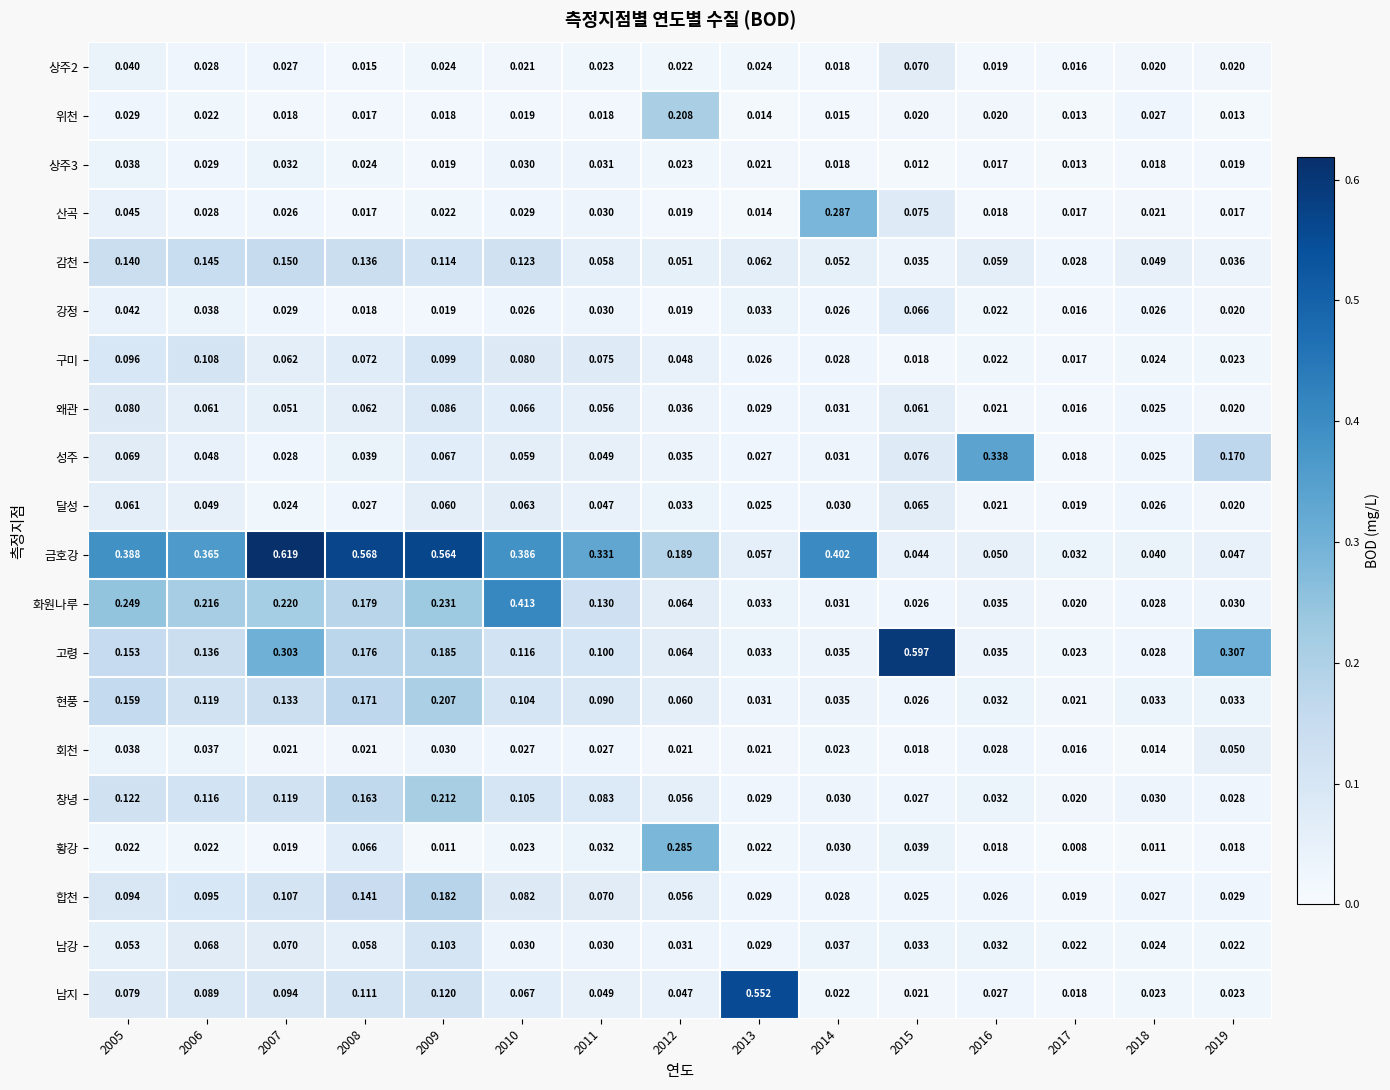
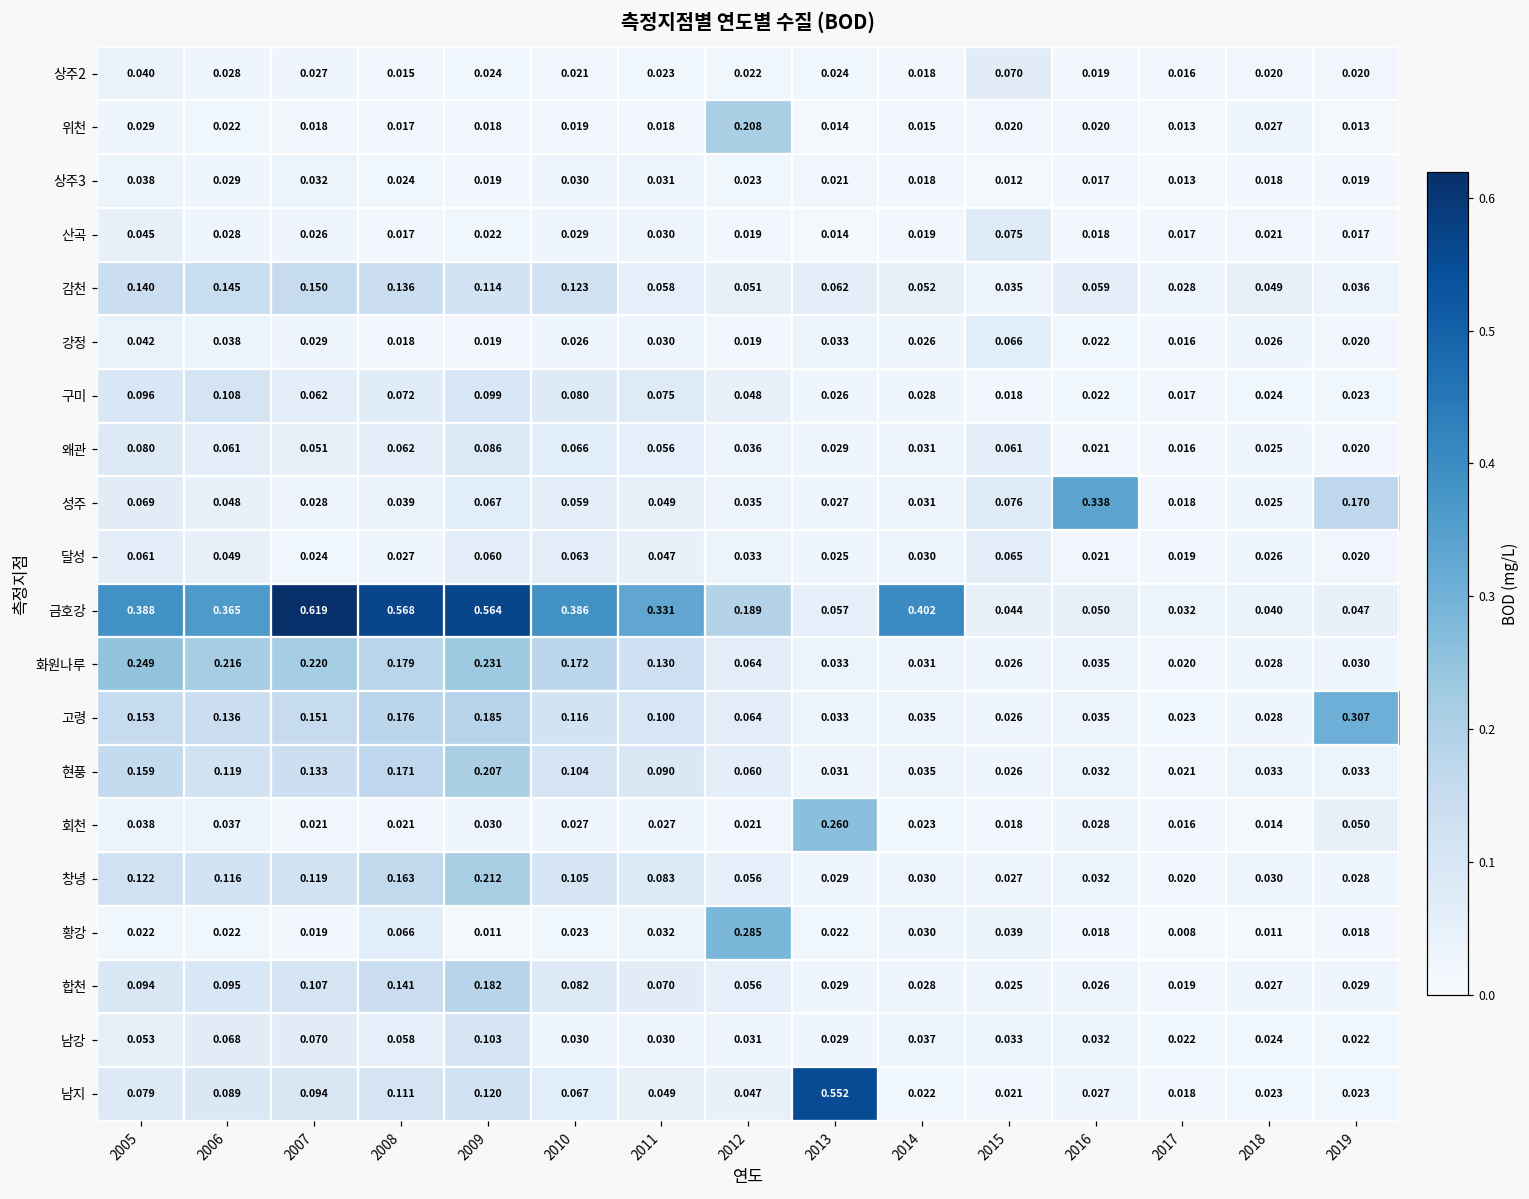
산곡, 2014: 0.287 -> 0.019
화원나루, 2010: 0.413 -> 0.172
고령, 2007: 0.303 -> 0.151
고령, 2015: 0.597 -> 0.026
회천, 2013: 0.021 -> 0.260
